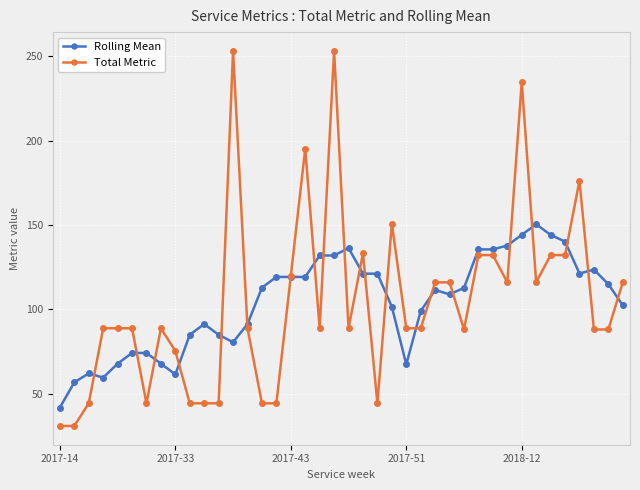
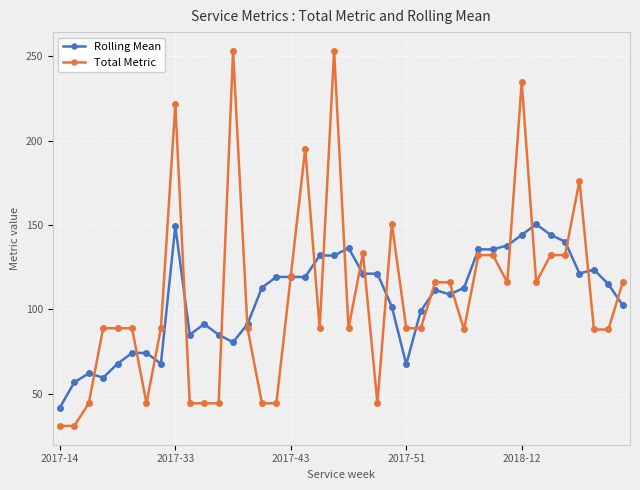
Rolling Mean, 2017-33: 62 -> 149
Total Metric, 2017-33: 75 -> 222
